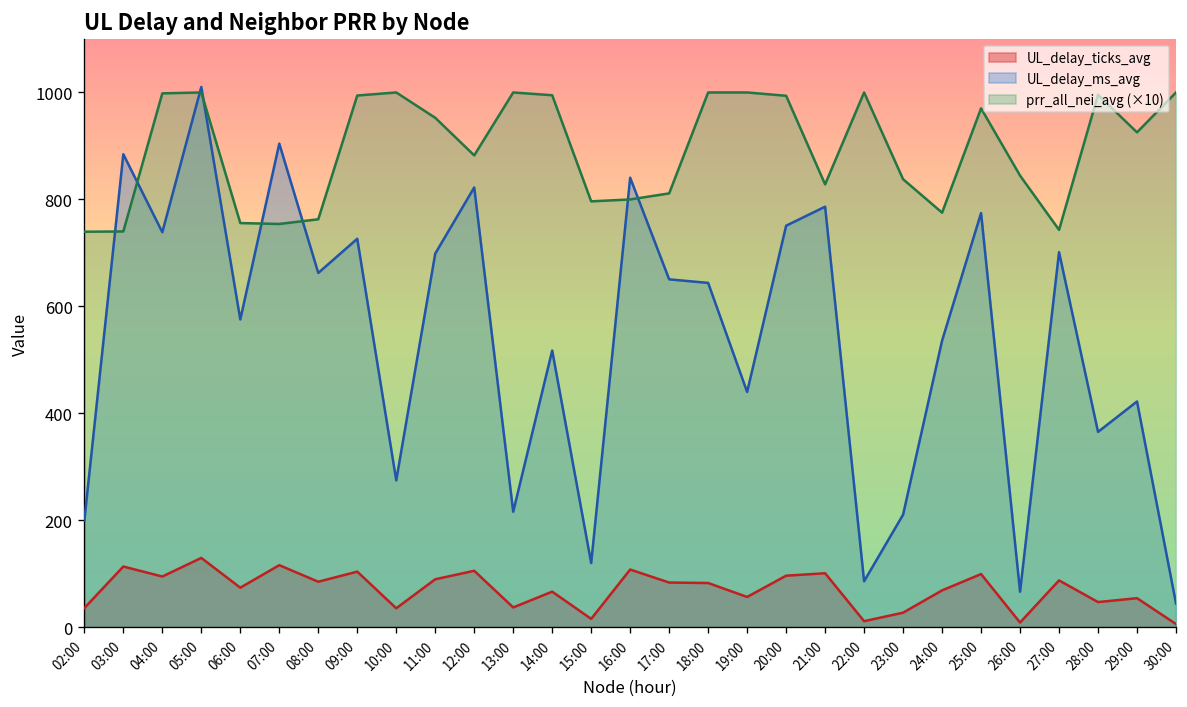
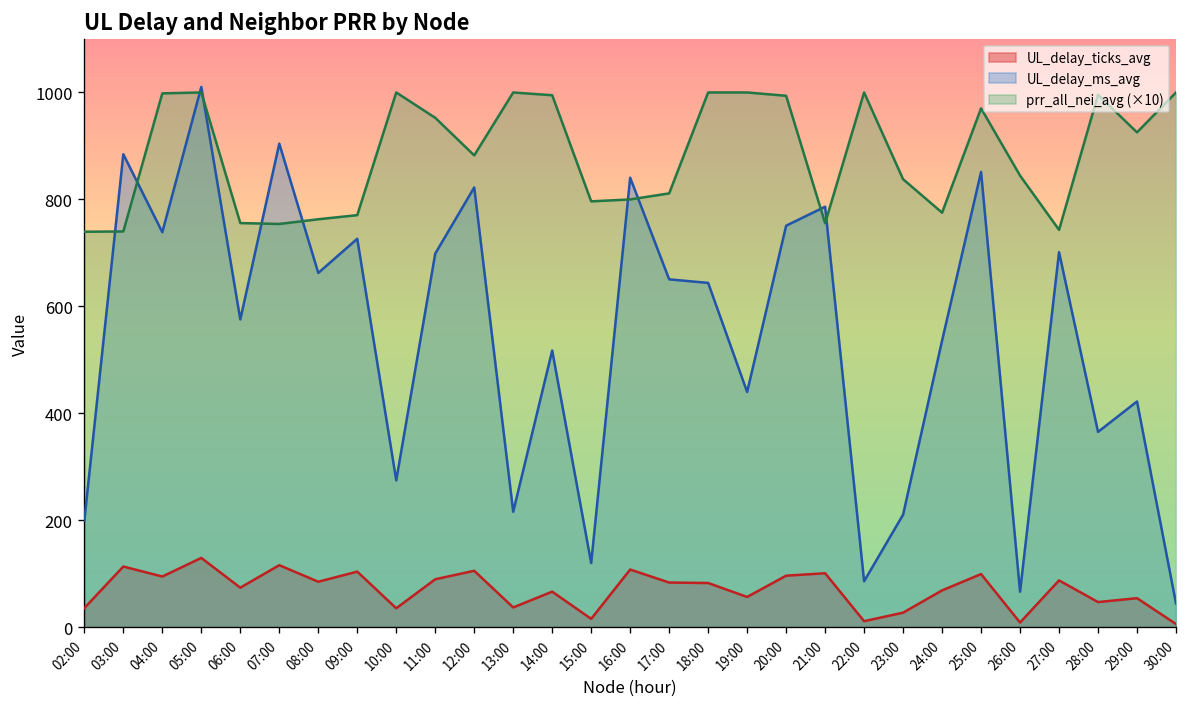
prr_all_nei_avg (×10), 09:00: 990 -> 770
prr_all_nei_avg (×10), 21:00: 830 -> 760
UL_delay_ms_avg, 25:00: 770 -> 850
